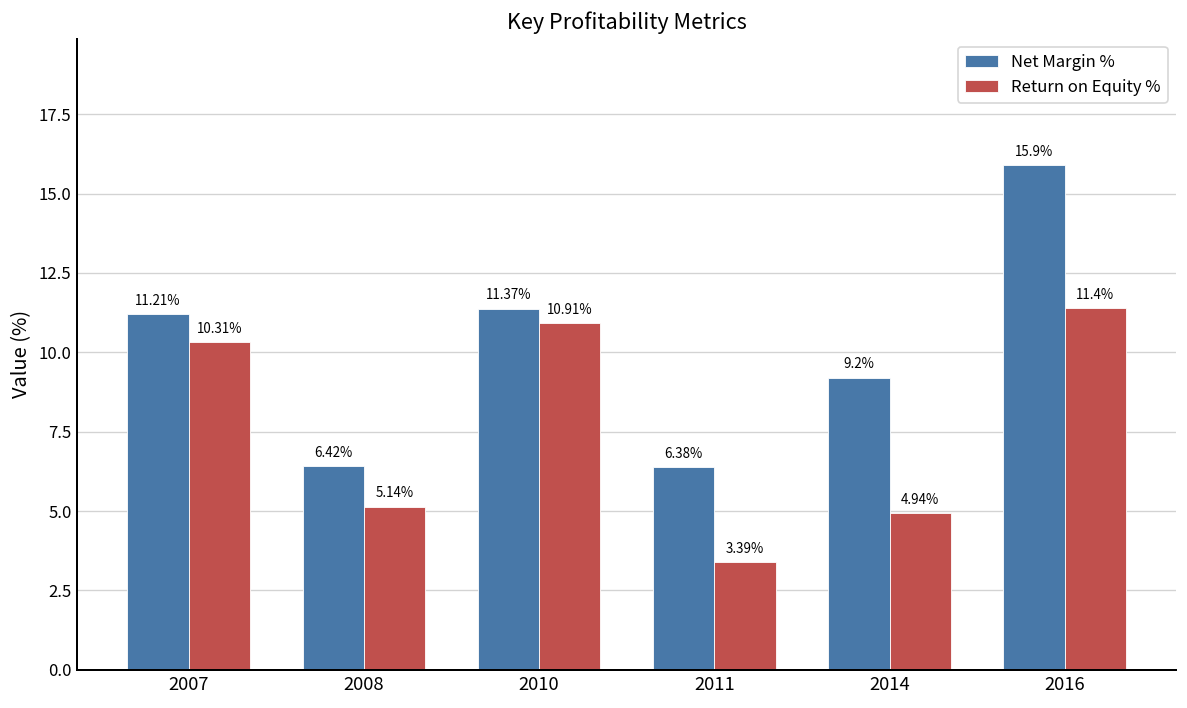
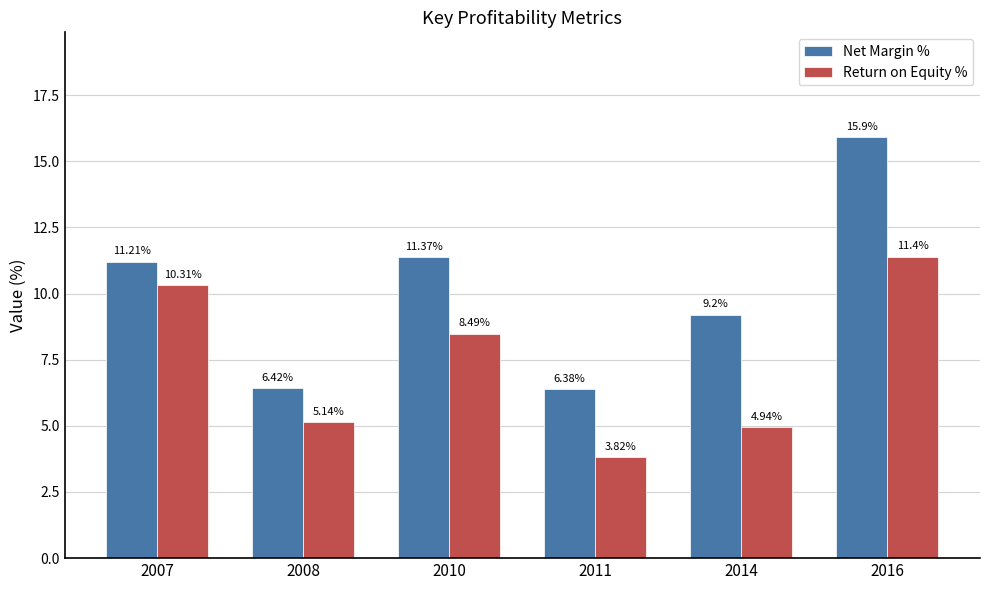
Return on Equity %, 2010: 10.91% -> 8.49%
Return on Equity %, 2011: 3.39% -> 3.82%
